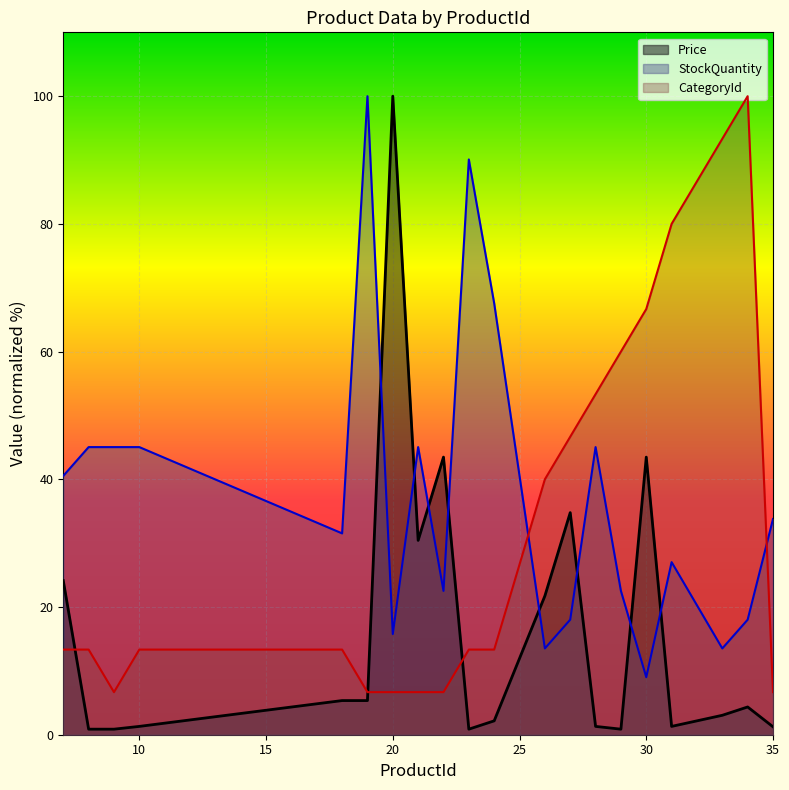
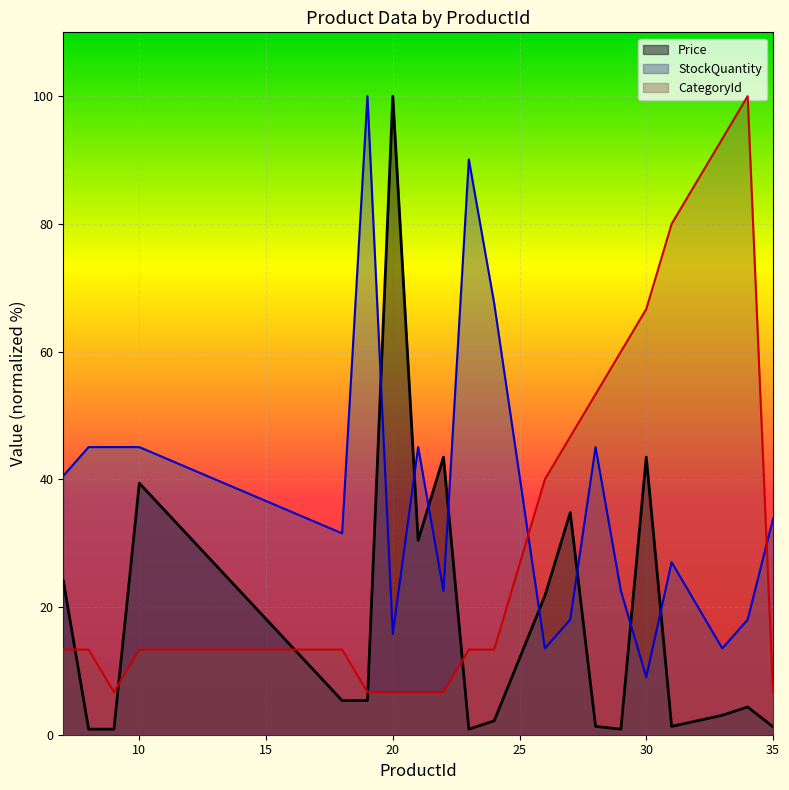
Price, 10: 1 -> 39
